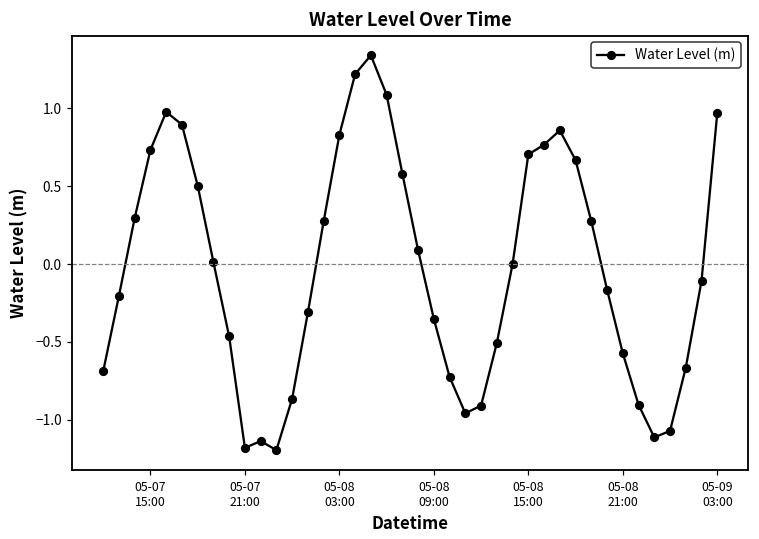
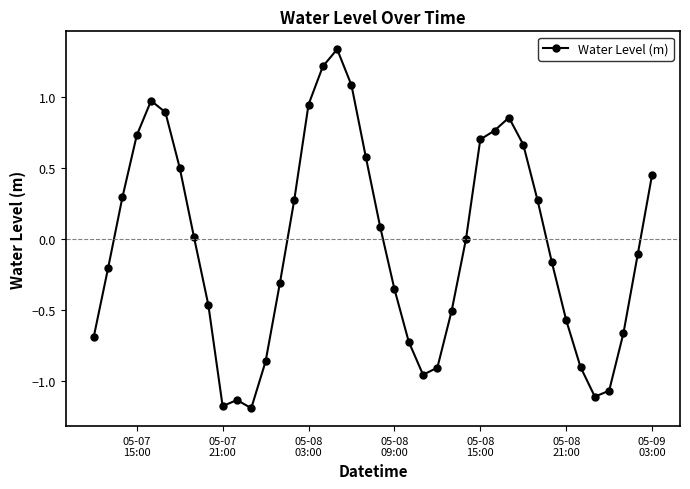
05-08 03:00: 0.83 -> 0.95
05-09 03:00: 0.97 -> 0.45
